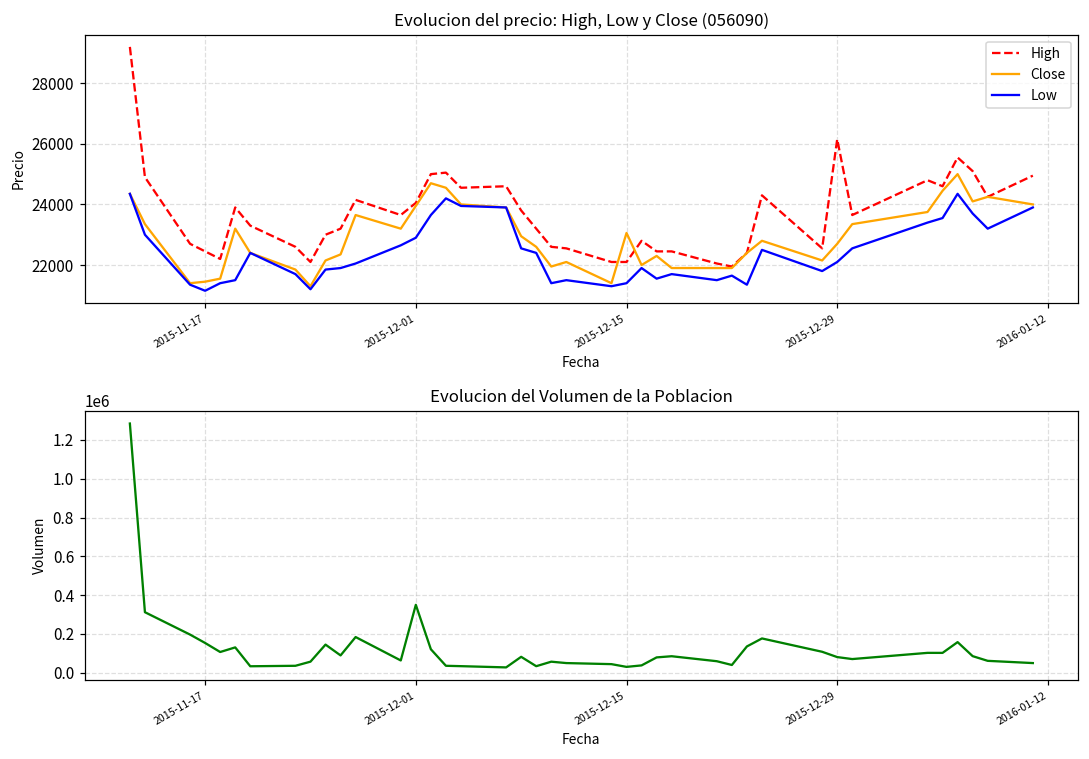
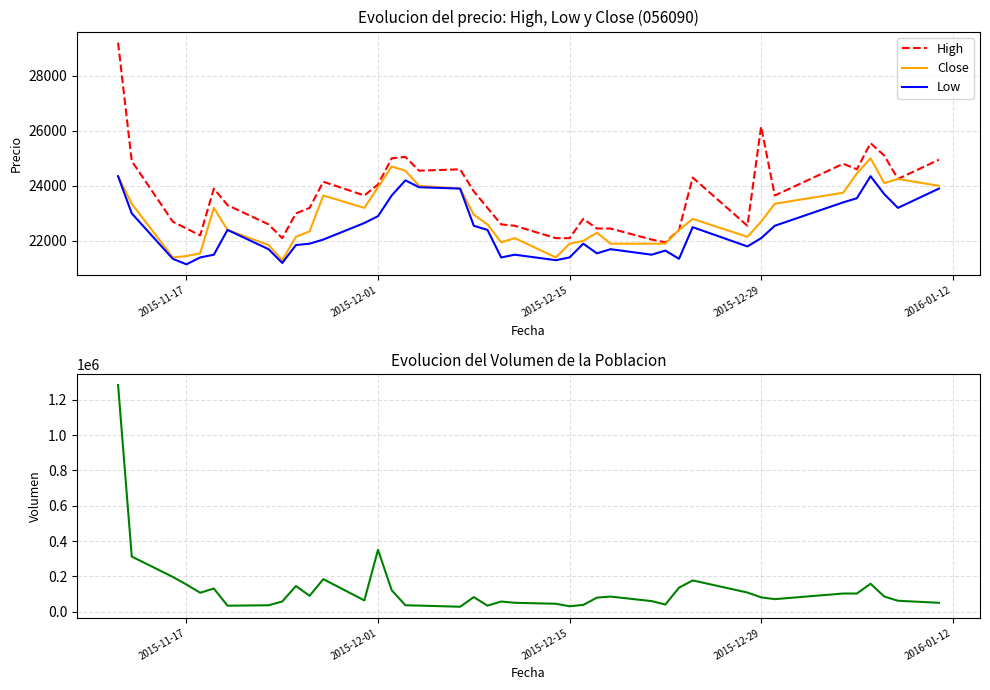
Evolucion del precio: High, Low y Close (056090), Close, 2015-12-15: 23100 -> 21900
